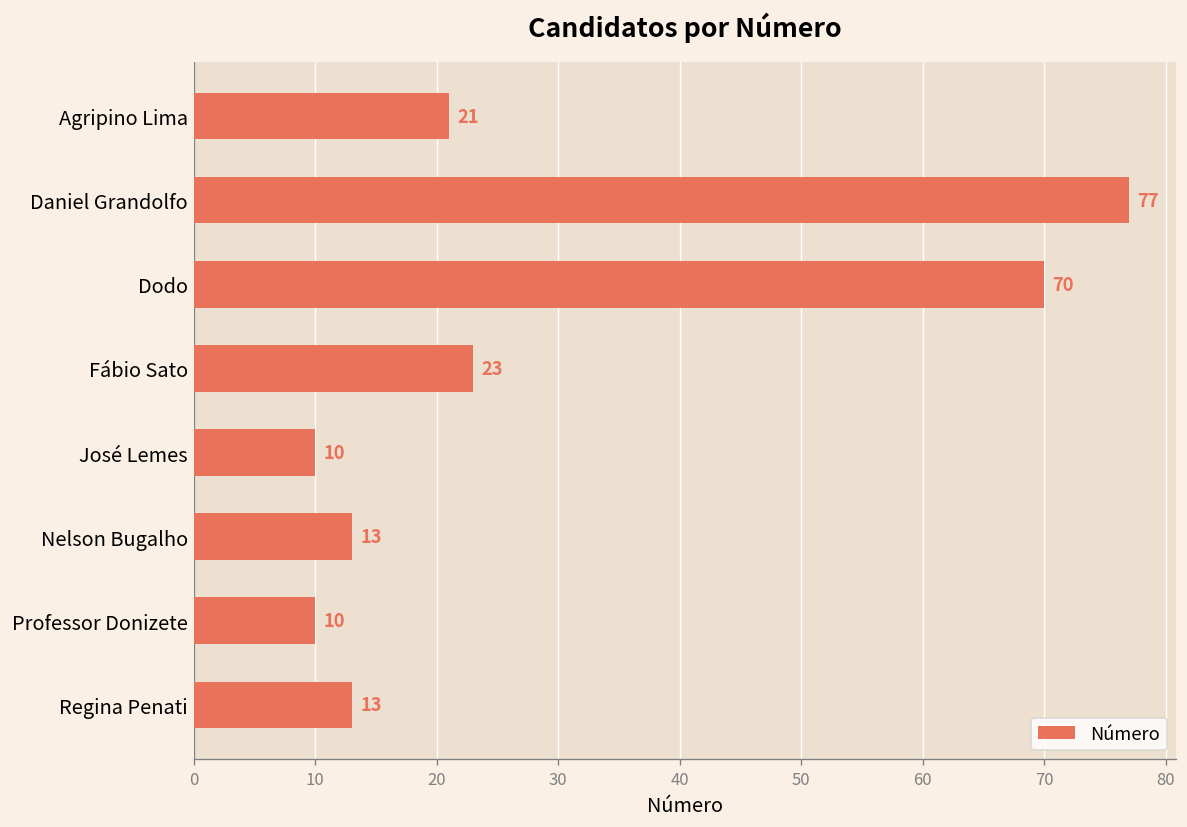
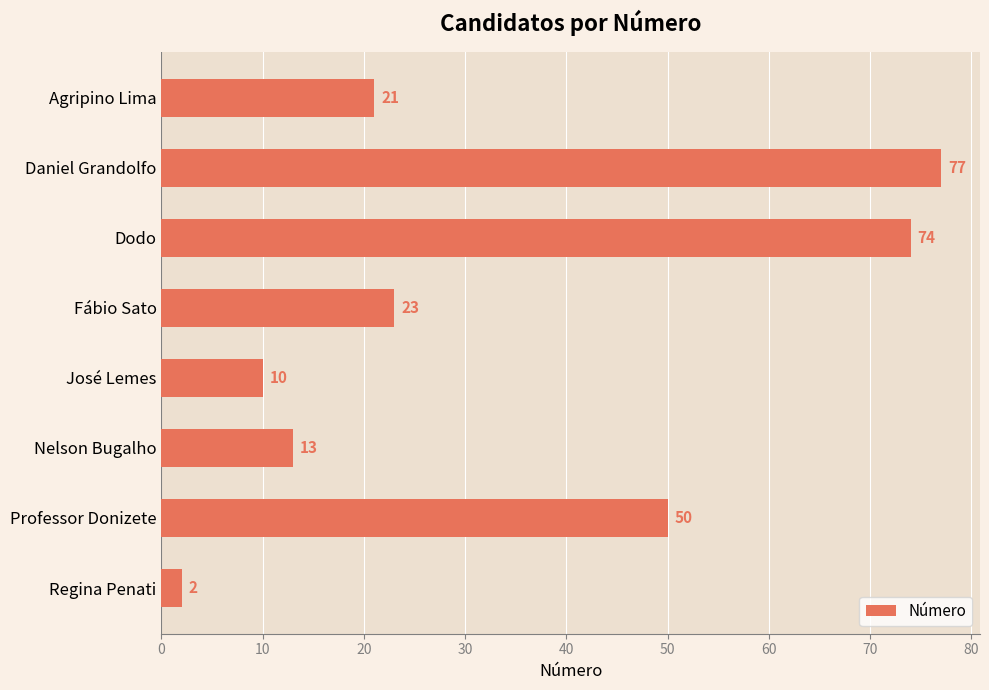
Dodo: 70 -> 74
Professor Donizete: 10 -> 50
Regina Penati: 13 -> 2
